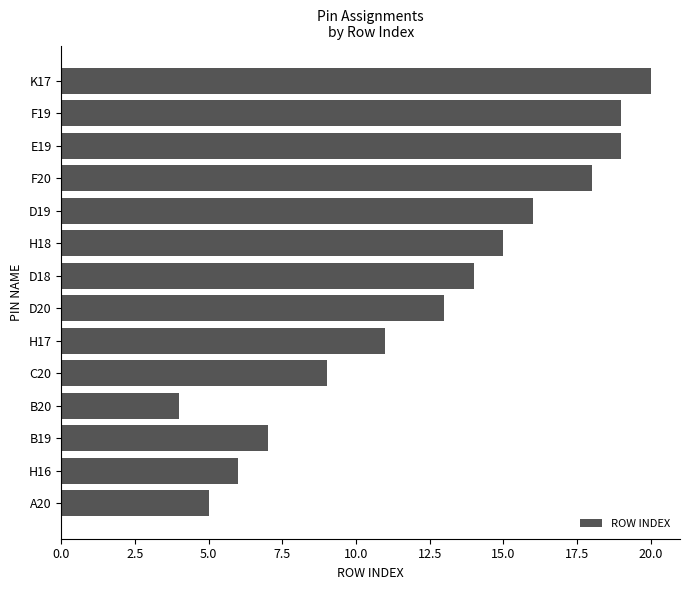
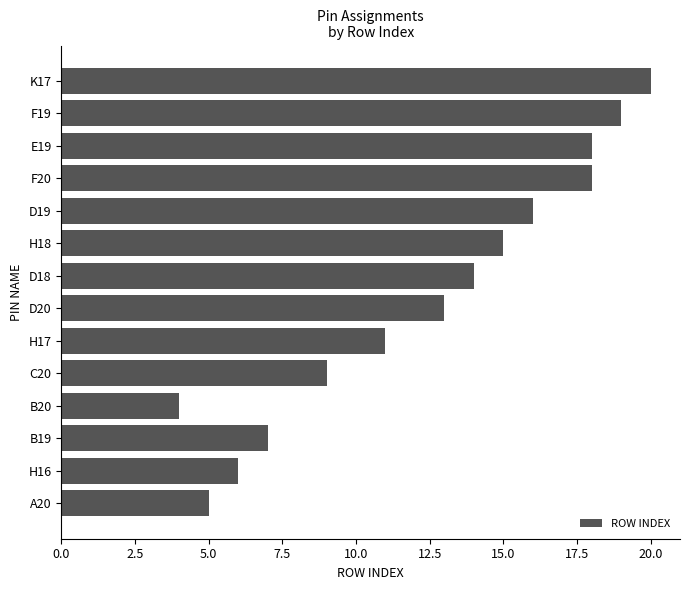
E19: 19 -> 18
